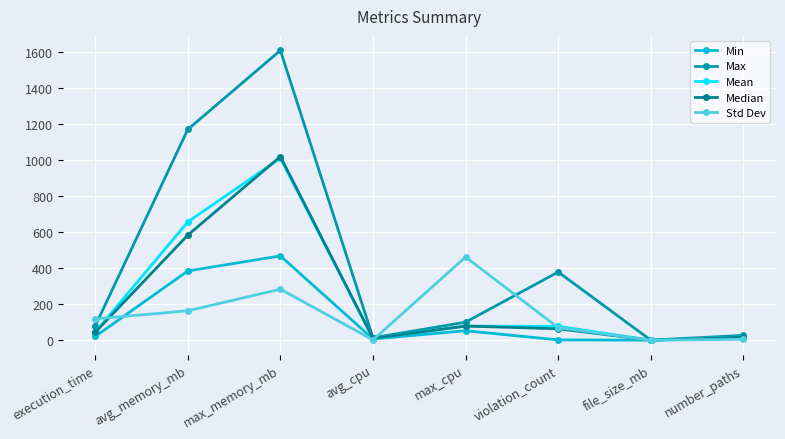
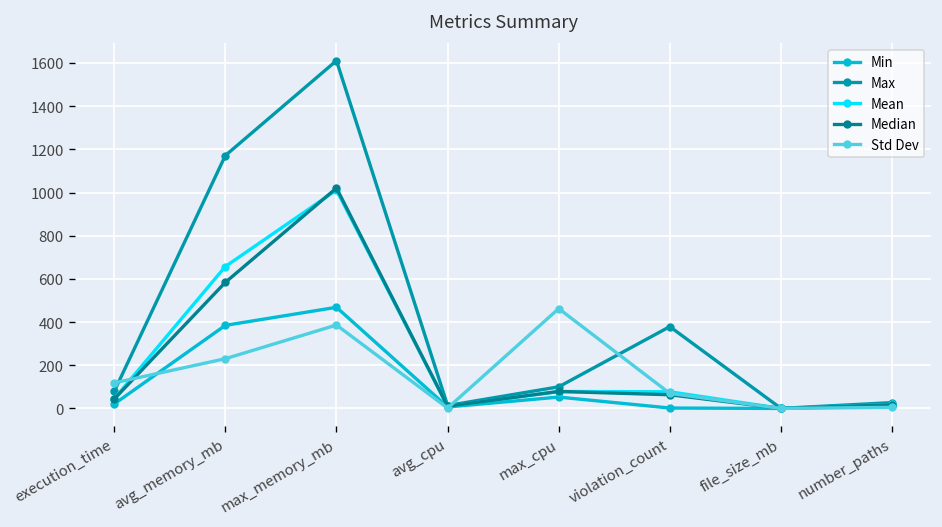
Std Dev, avg_memory_mb: 160 -> 230
Std Dev, max_memory_mb: 280 -> 390
